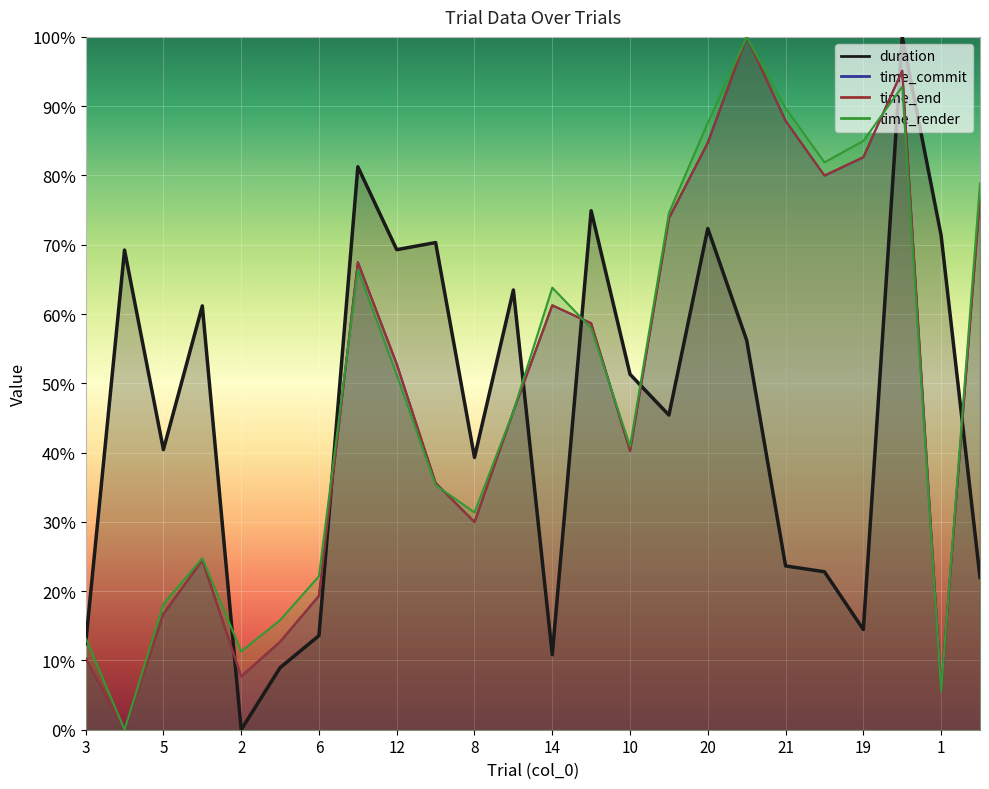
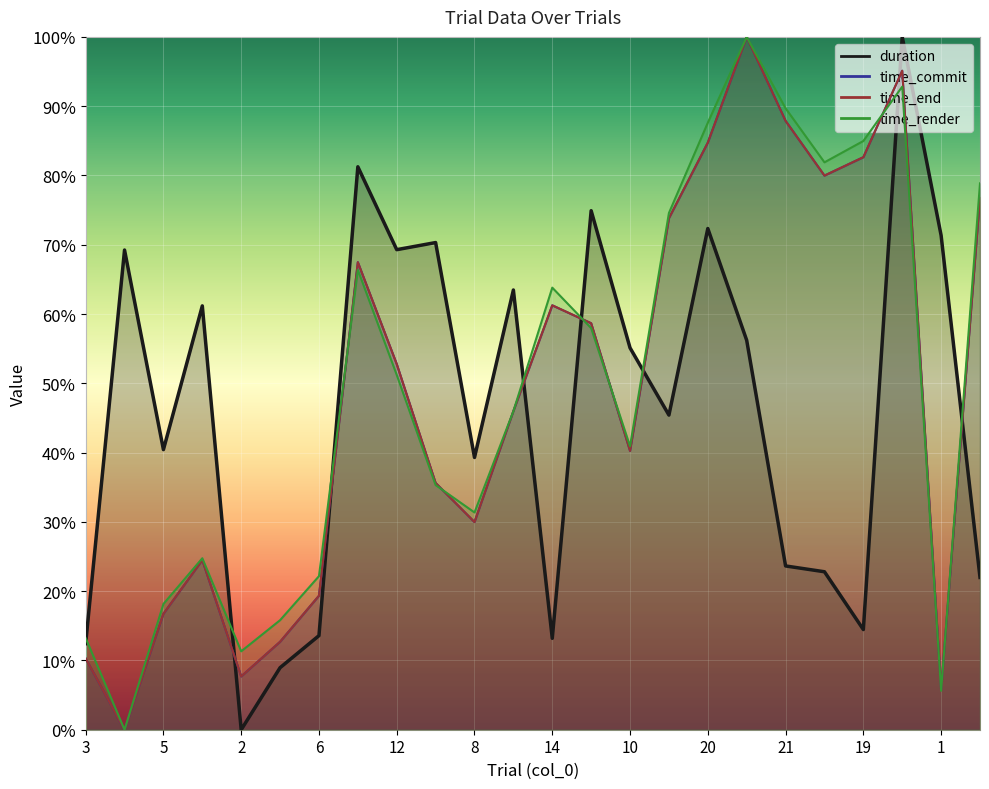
duration, 14: 11% -> 13%
duration, 10: 51% -> 55%
